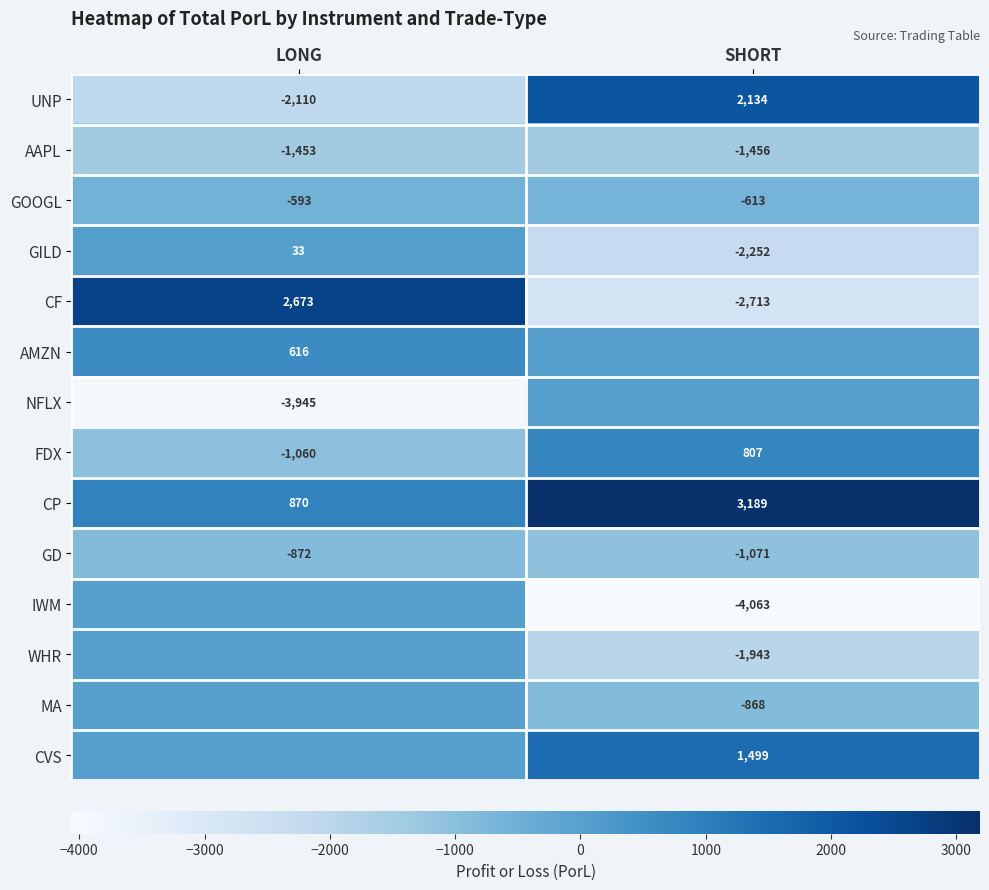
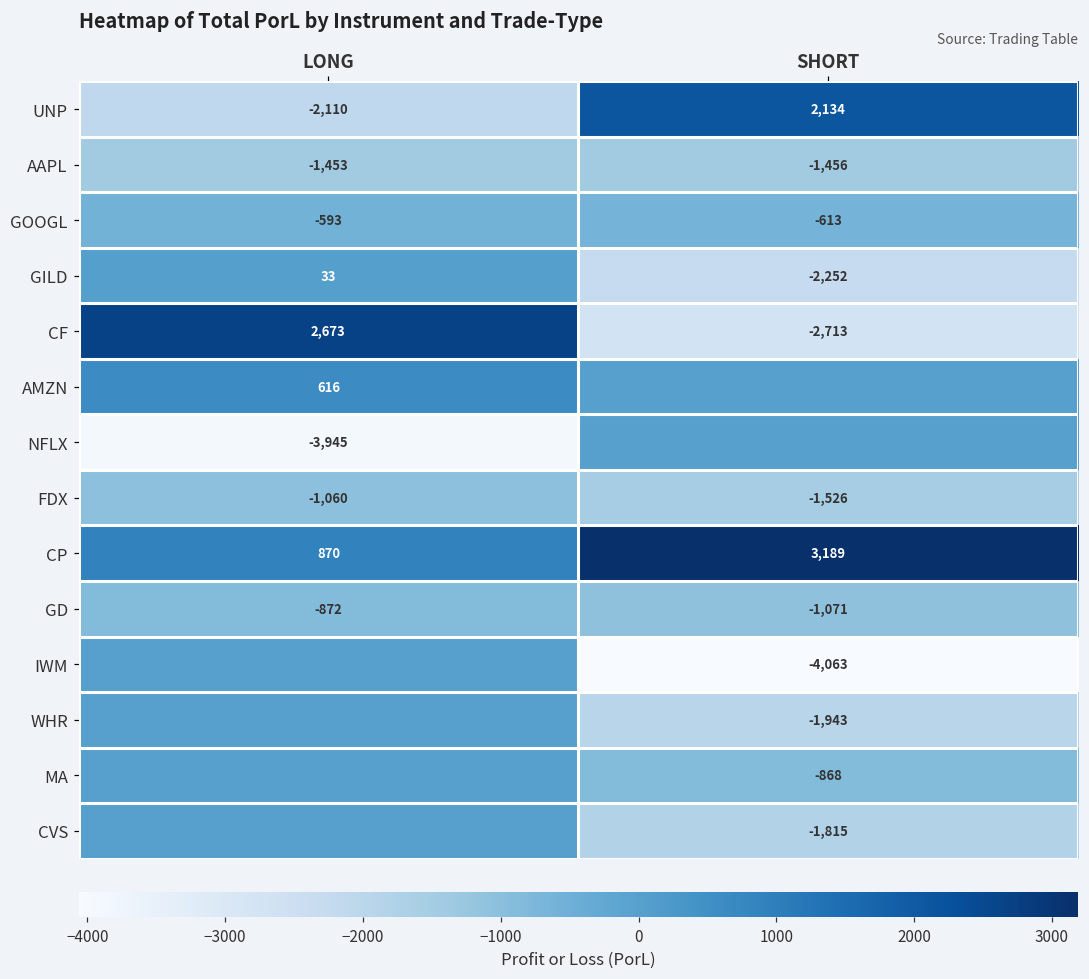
FDX, SHORT: 807 -> -1,526
CVS, SHORT: 1,499 -> -1,815
